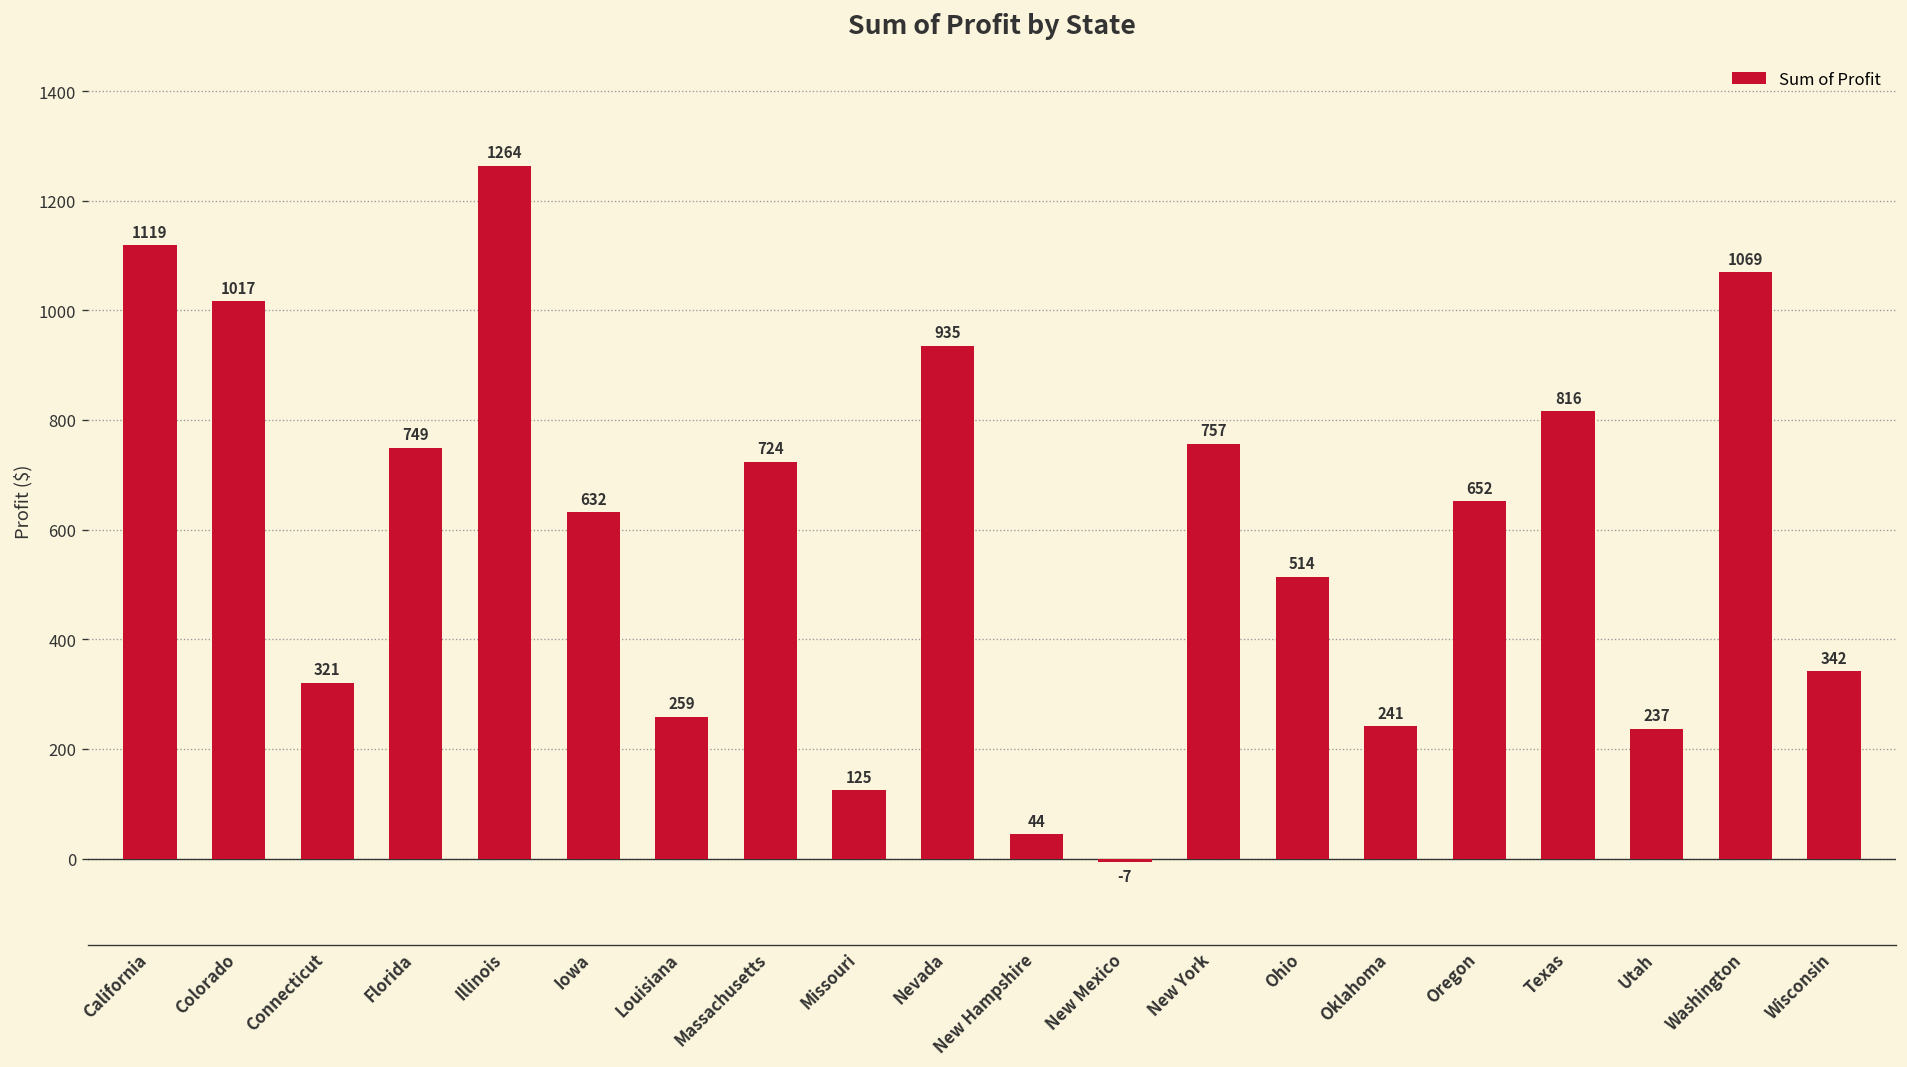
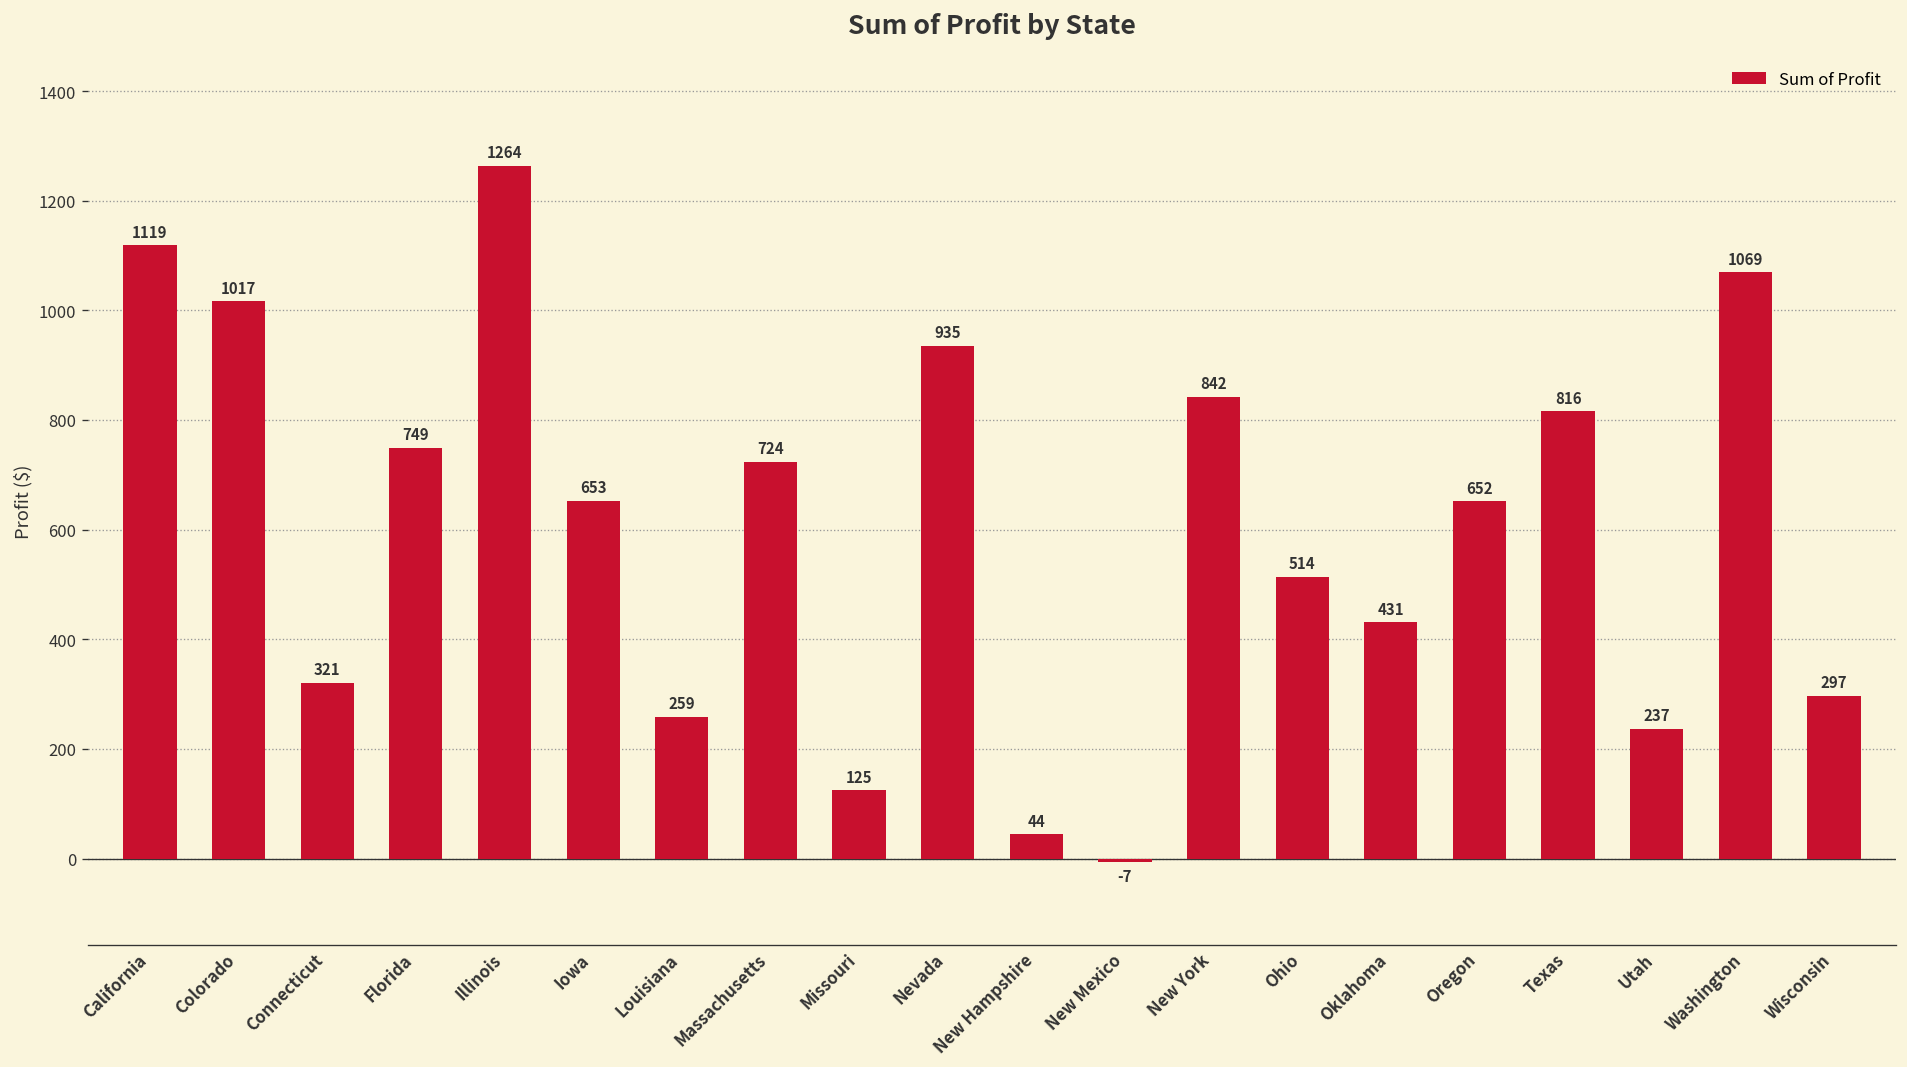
Iowa: 632 -> 653
New York: 757 -> 842
Oklahoma: 241 -> 431
Wisconsin: 342 -> 297
